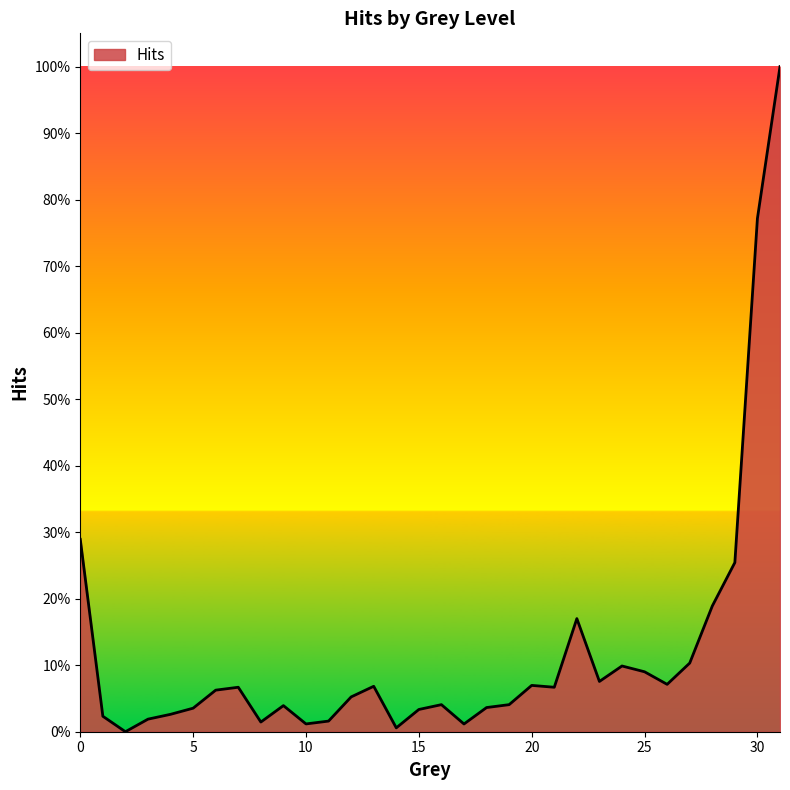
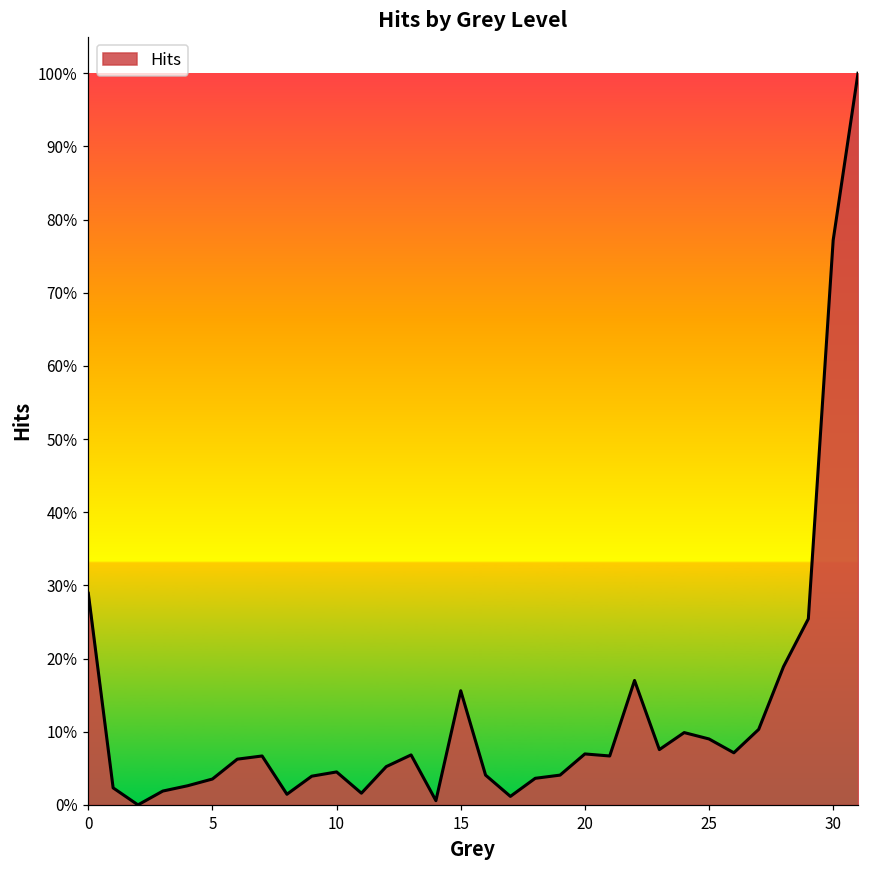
10: 1% -> 5%
15: 3% -> 16%
